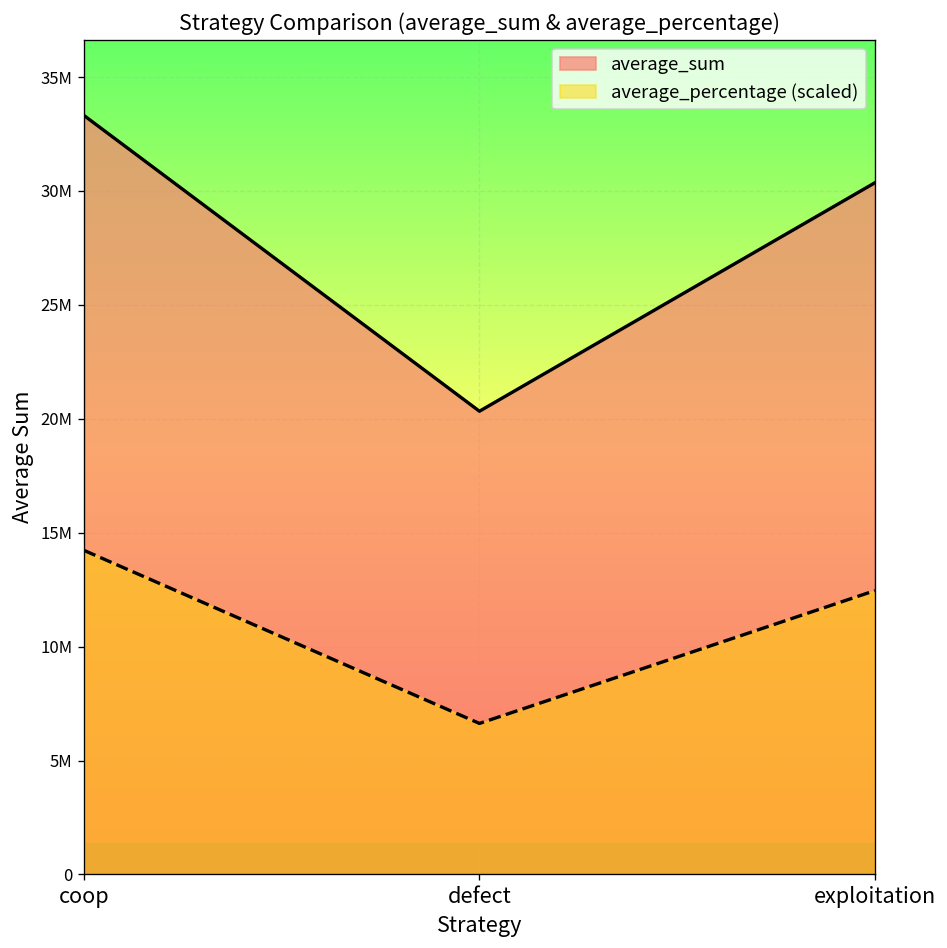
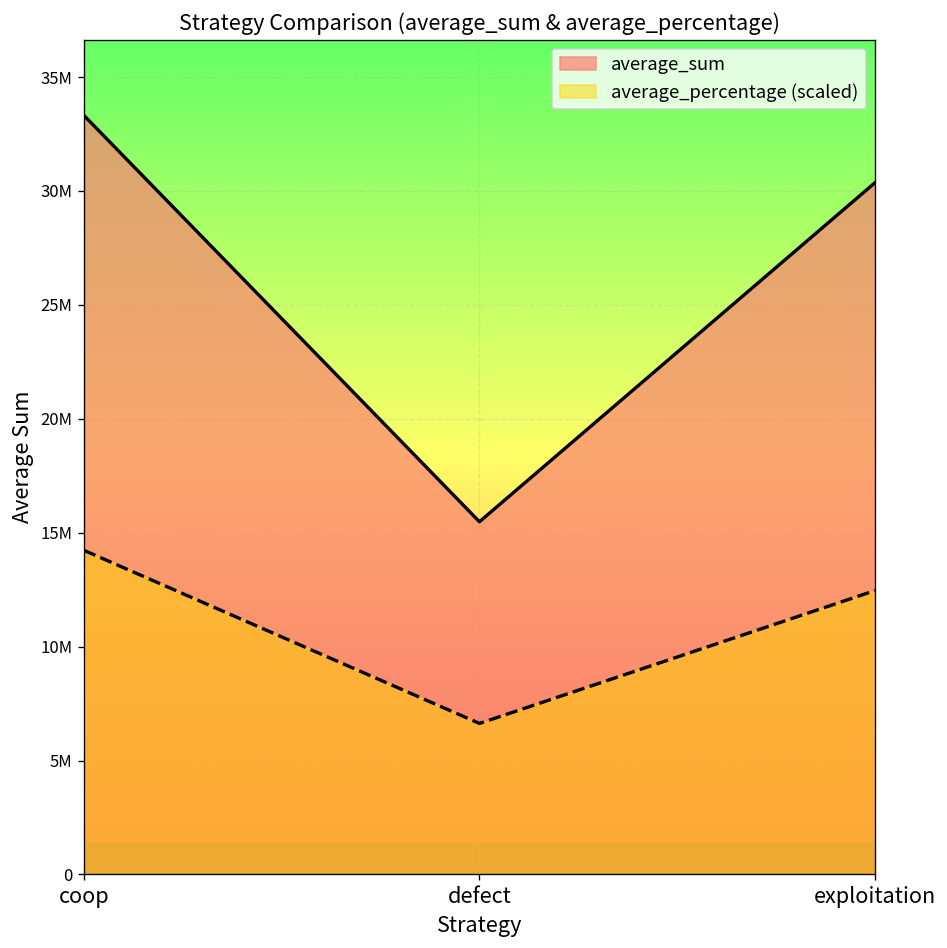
average_sum, defect: 20300000 -> 15500000
